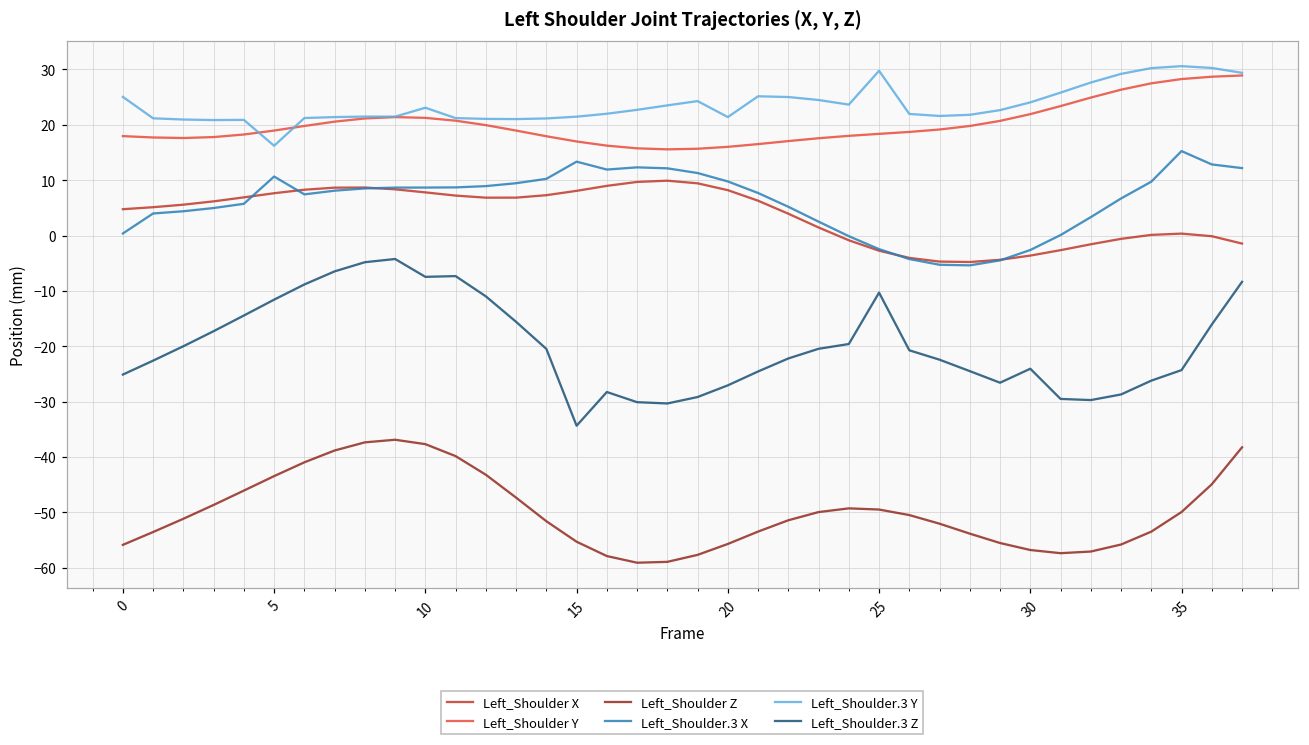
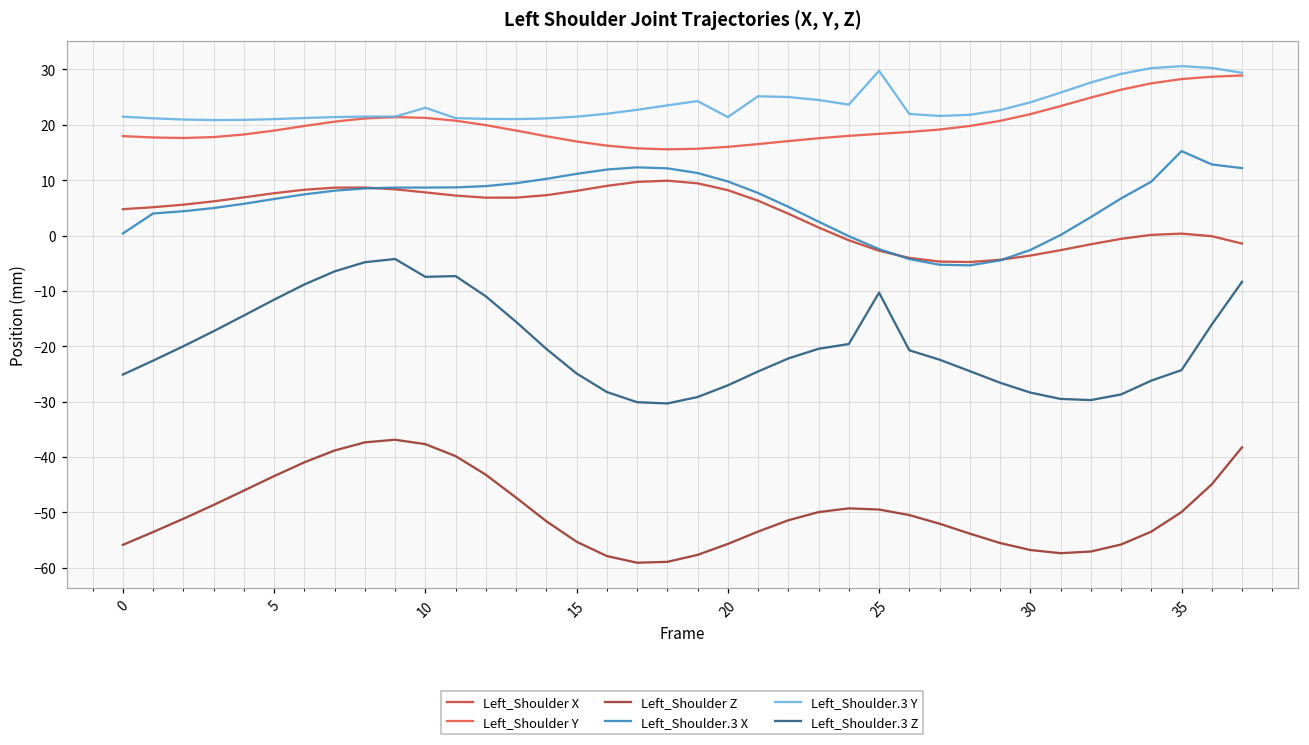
Left_Shoulder.3 Y, 0: 25 -> 21
Left_Shoulder.3 X, 5: 11 -> 7
Left_Shoulder.3 Y, 5: 16 -> 21
Left_Shoulder.3 X, 15: 13 -> 11
Left_Shoulder.3 Z, 15: -34 -> -25
Left_Shoulder.3 Z, 30: -24 -> -28
